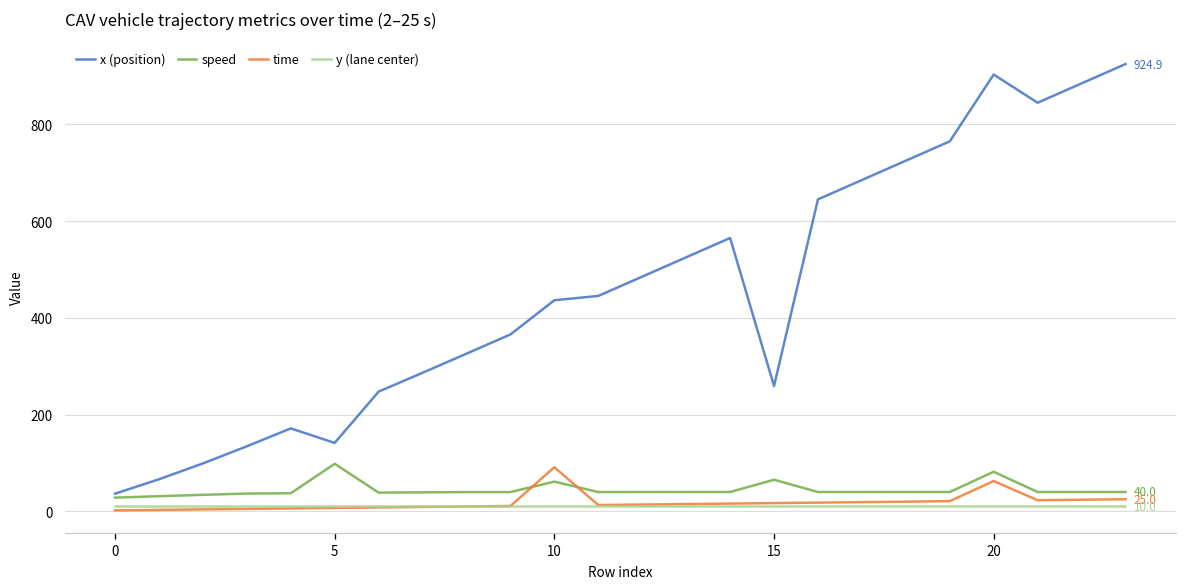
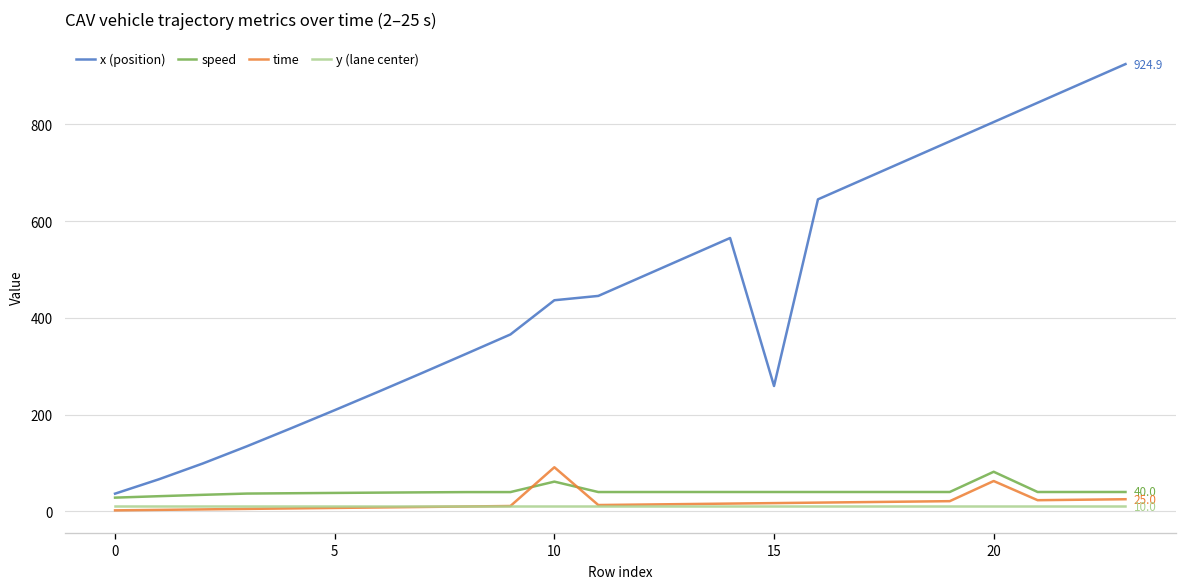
x (position), 5: 140 -> 210
speed, 5: 100 -> 40
speed, 15: 70 -> 40
x (position), 20: 900 -> 810
